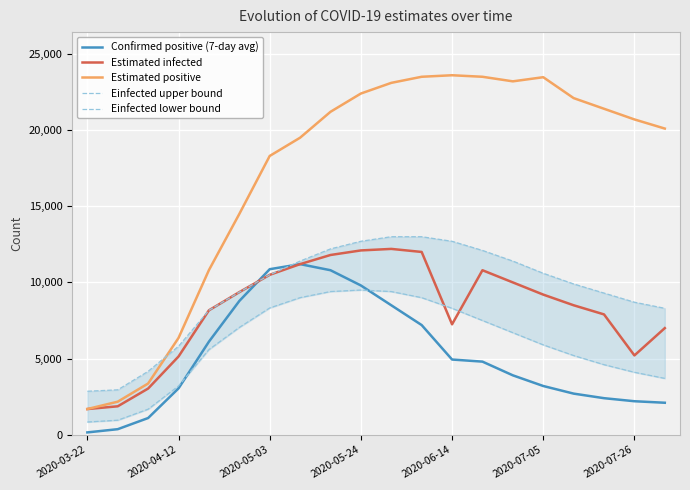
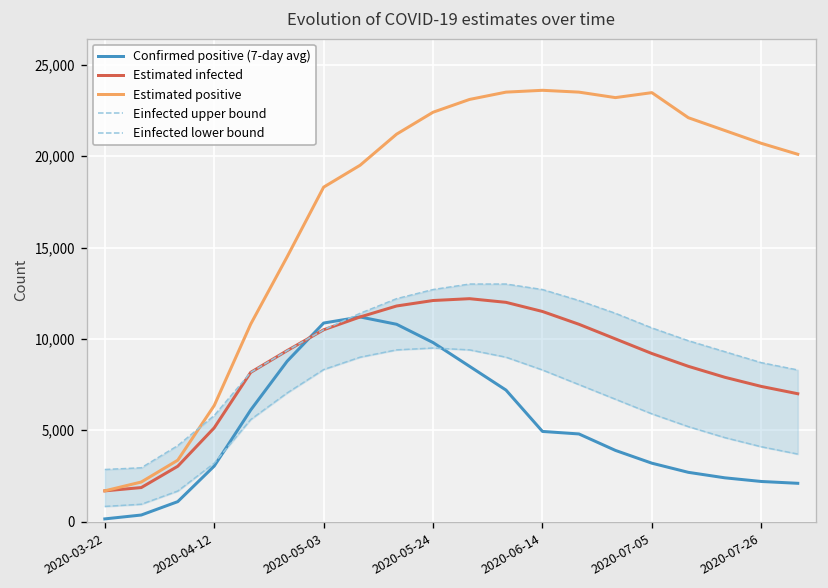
Estimated infected, 2020-06-14: 7,200 -> 11,500
Estimated infected, 2020-07-26: 5,200 -> 7,400
